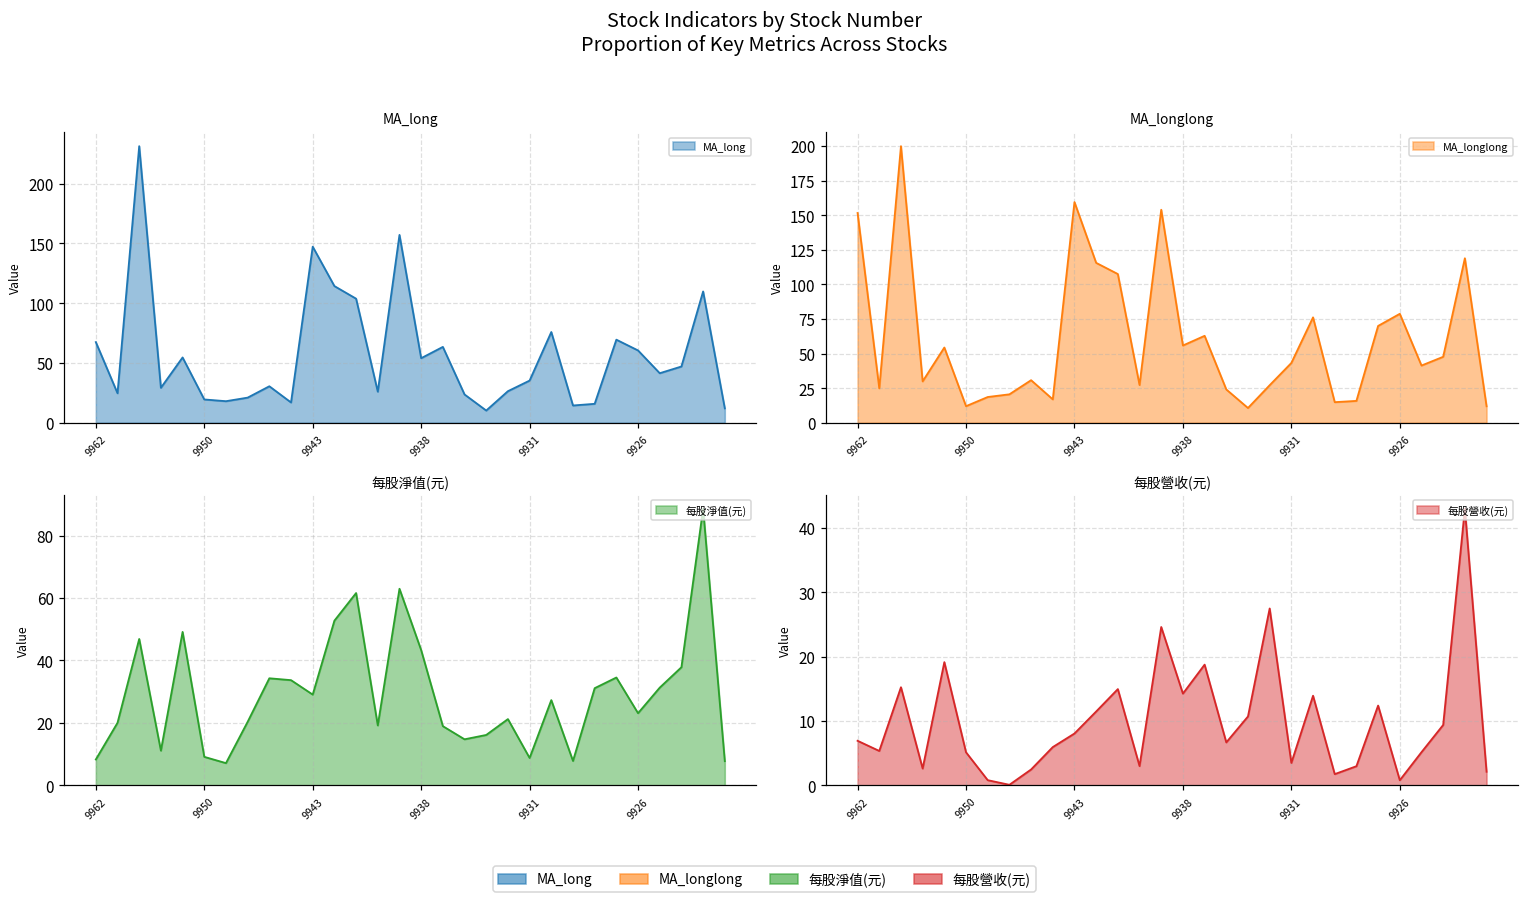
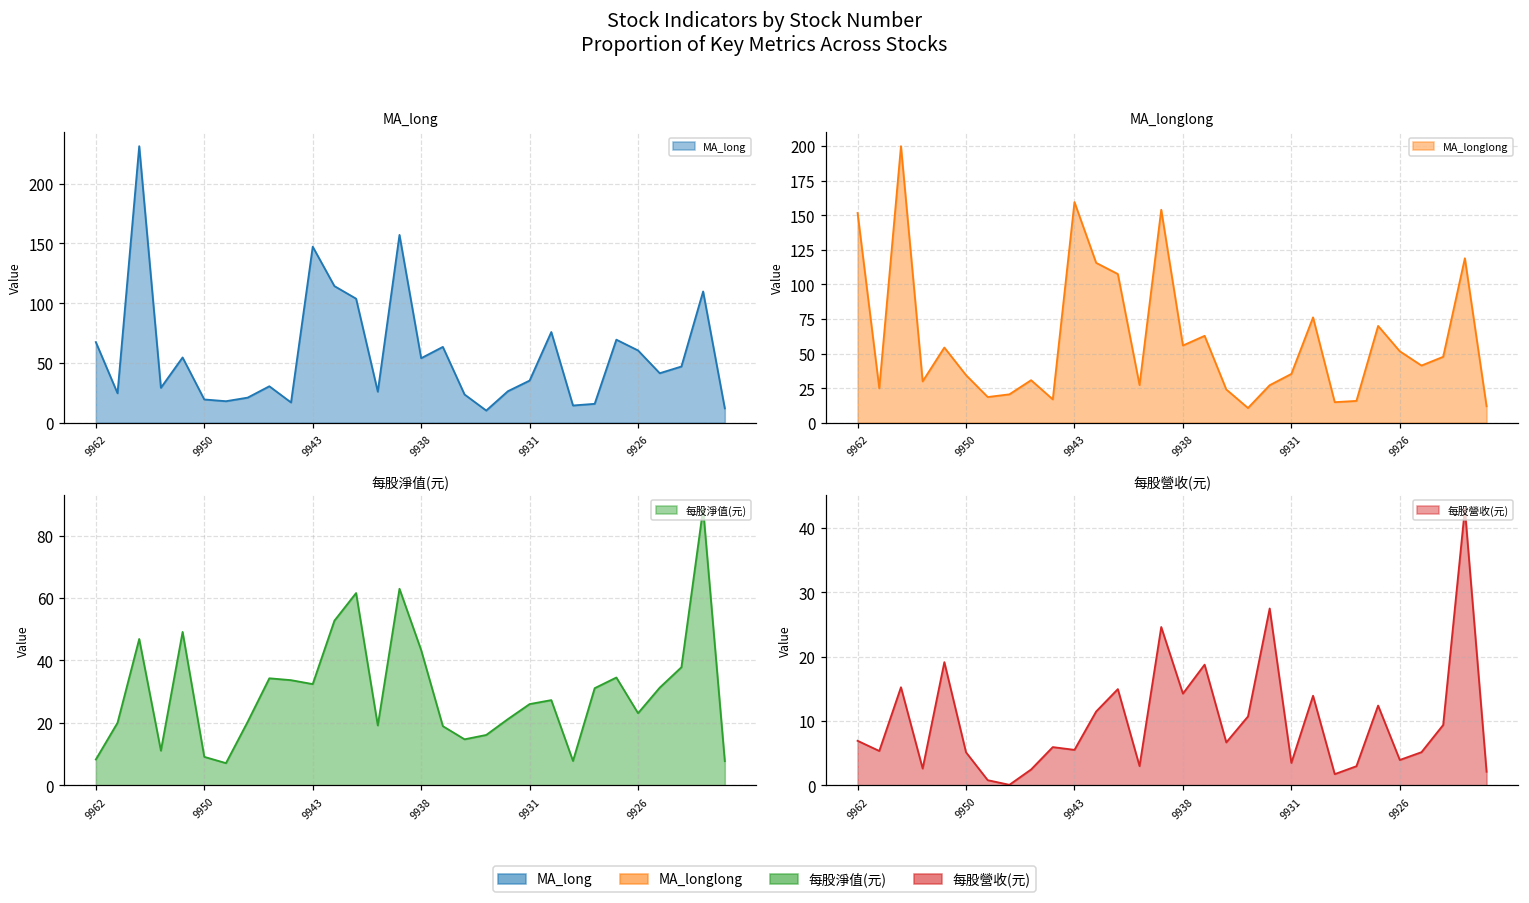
MA_longlong, 9950: 12 -> 34
MA_longlong, 9931: 43 -> 35
MA_longlong, 9926: 79 -> 52
每股淨值(元), 9943: 29 -> 32
每股淨值(元), 9931: 9 -> 26
每股營收(元), 9943: 8 -> 6
每股營收(元), 9926: 1 -> 4
